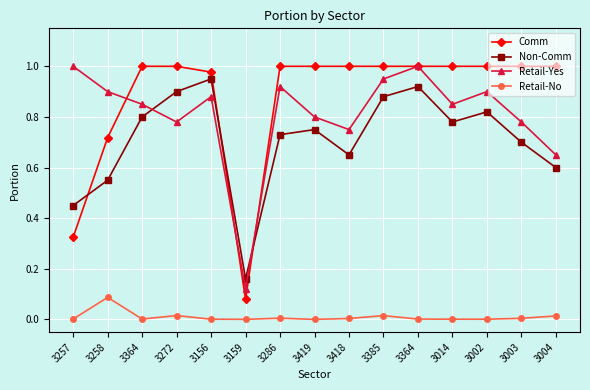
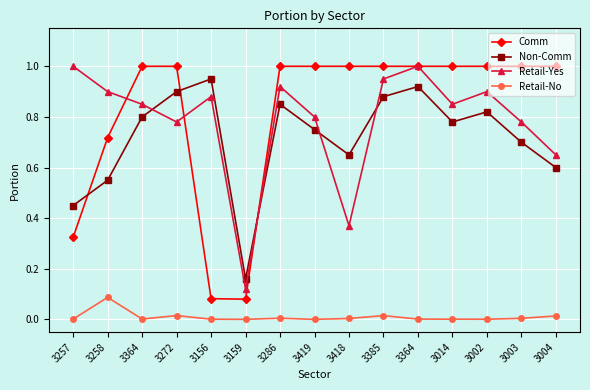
Comm, 3156: 0.98 -> 0.08
Non-Comm, 3286: 0.73 -> 0.85
Retail-Yes, 3418: 0.75 -> 0.37
